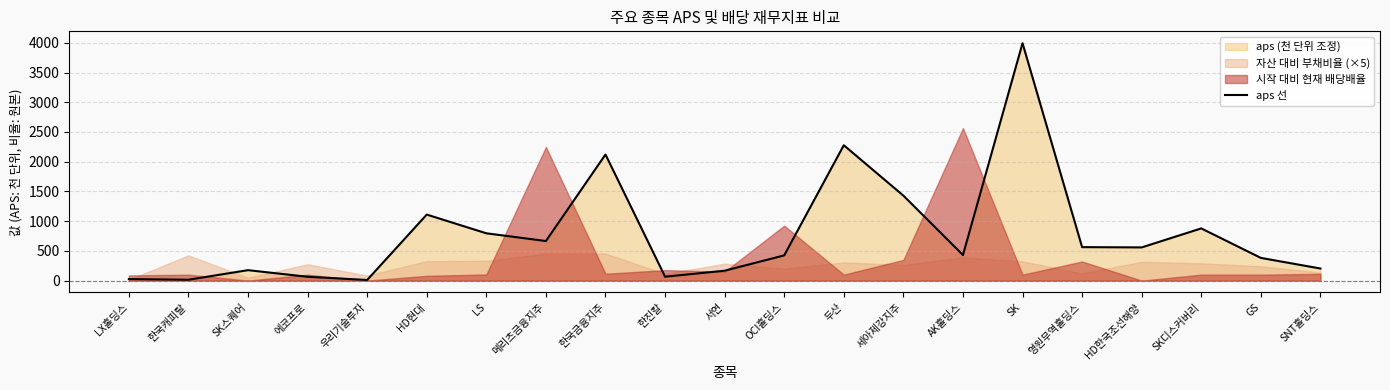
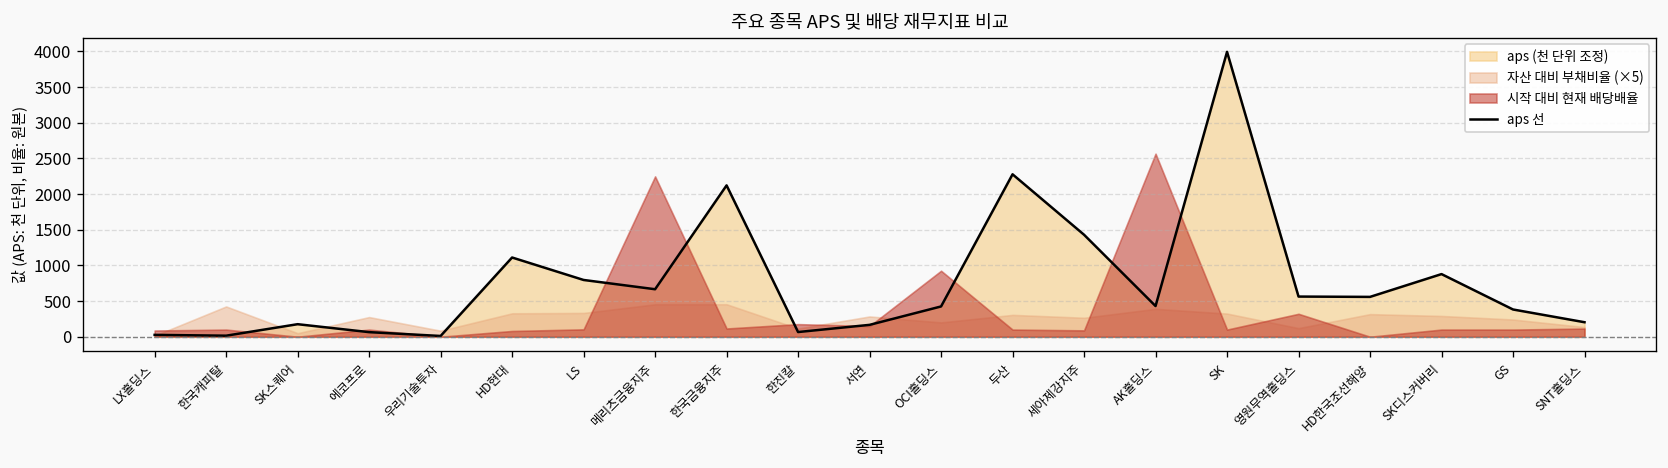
시작 대비 현재 배당배율, 세아제강지주: 300 -> 100
